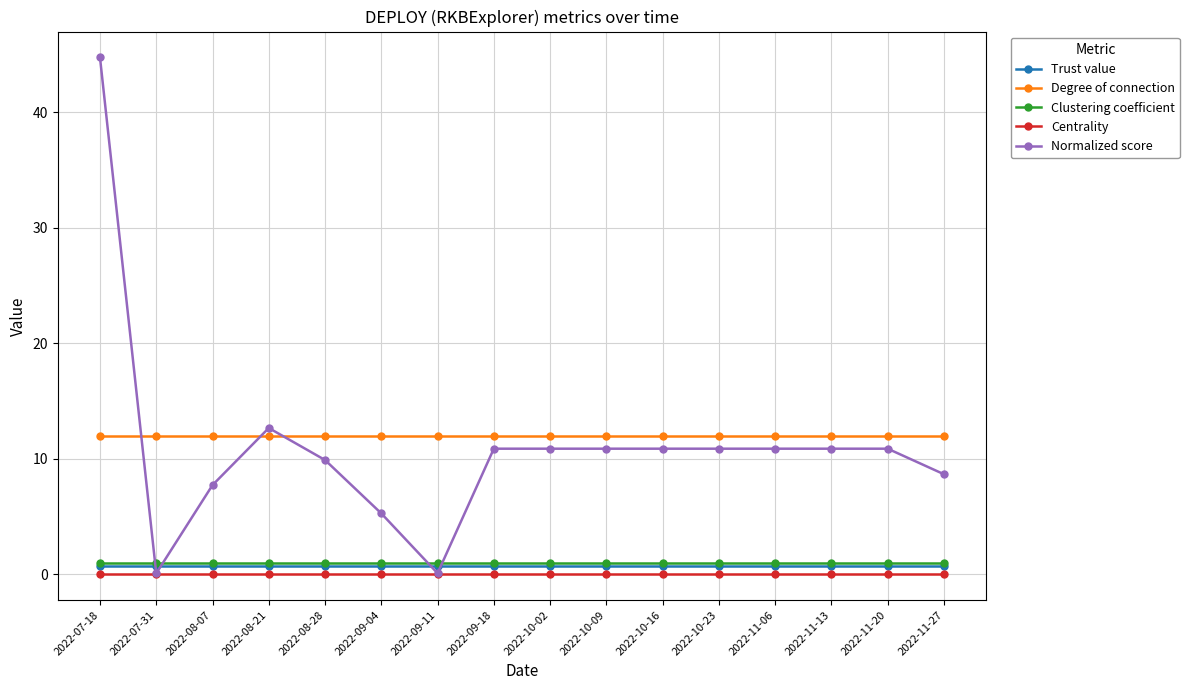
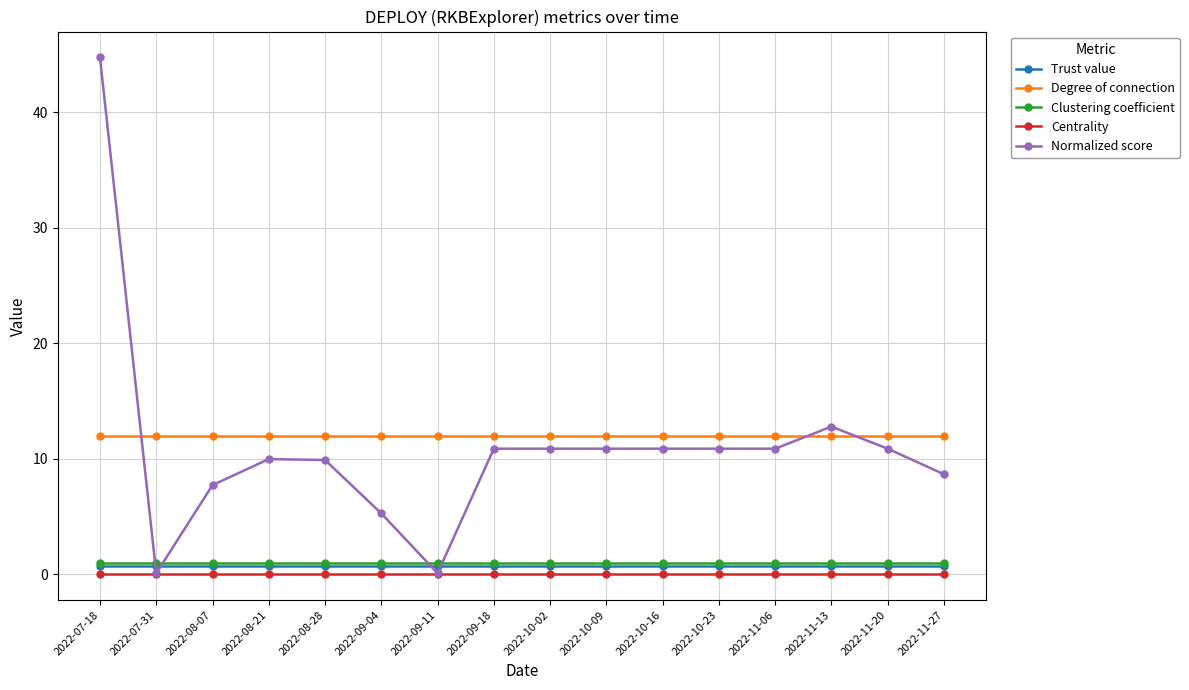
Normalized score, 2022-08-21: 12.7 -> 10.0
Normalized score, 2022-11-13: 10.9 -> 12.8
